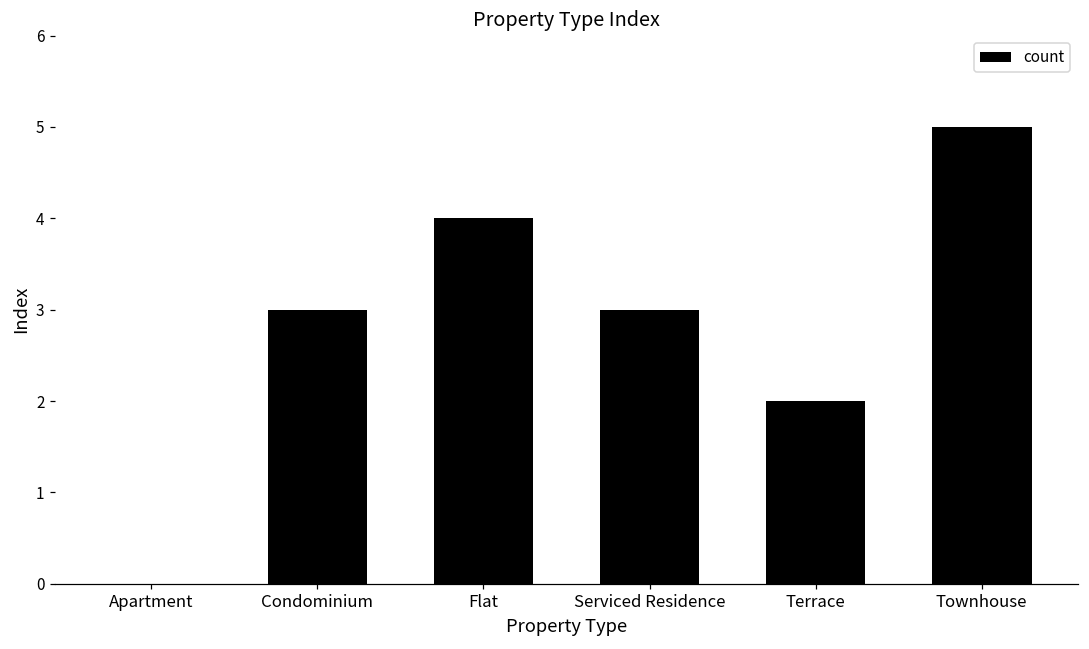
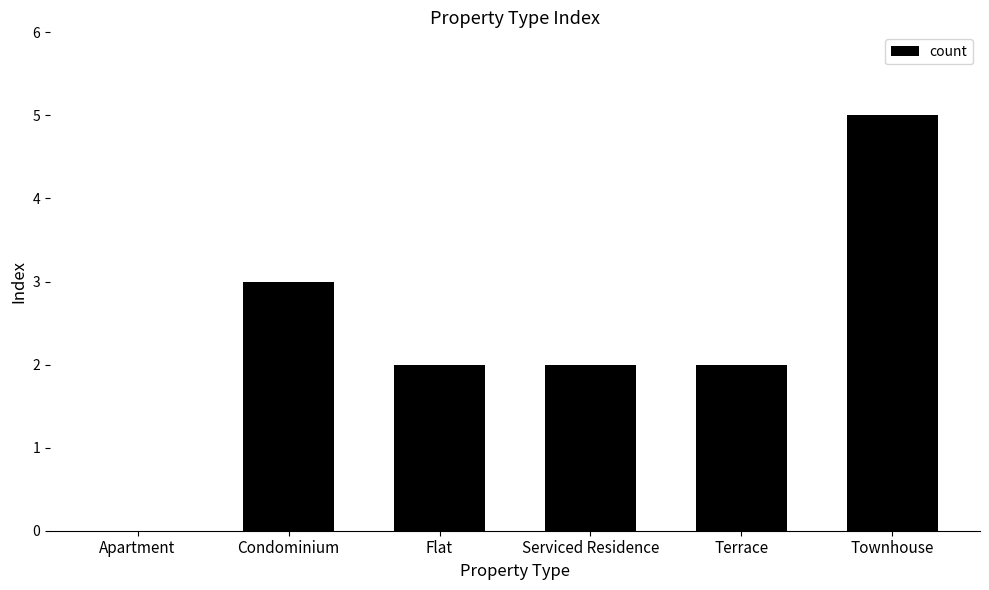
Flat: 4 -> 2
Serviced Residence: 3 -> 2
